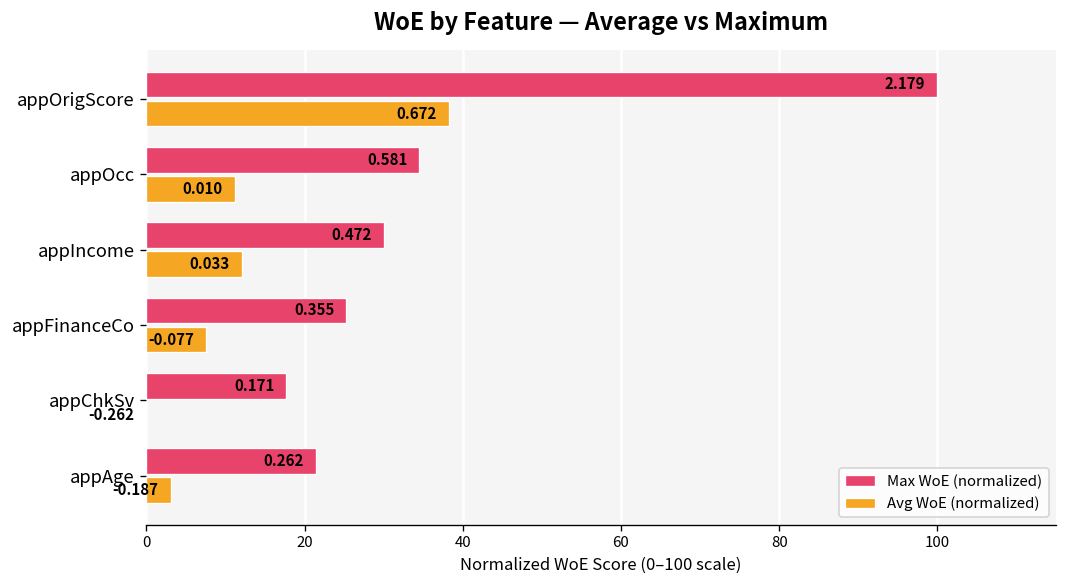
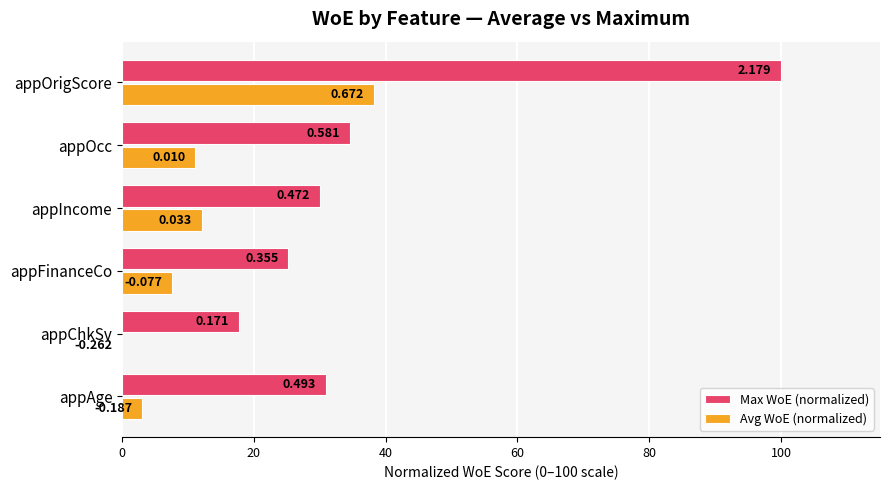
Max WoE (normalized), appAge: 0.262 -> 0.493
